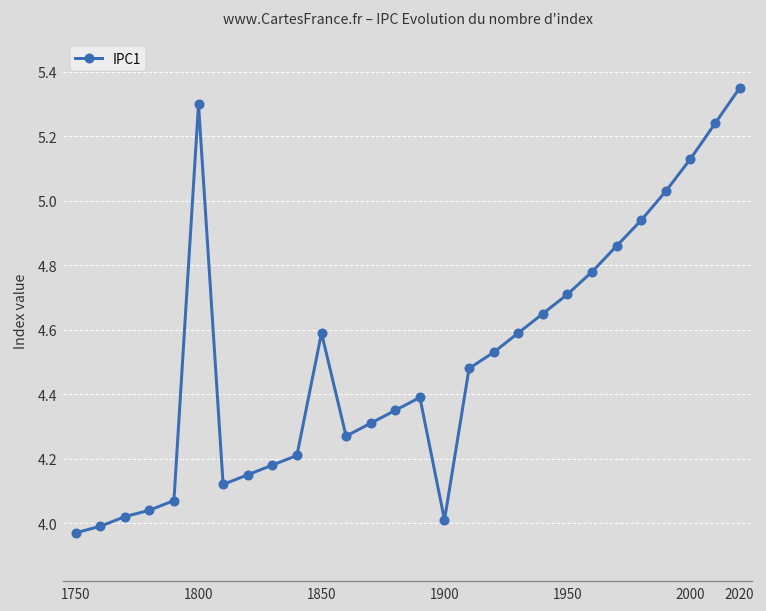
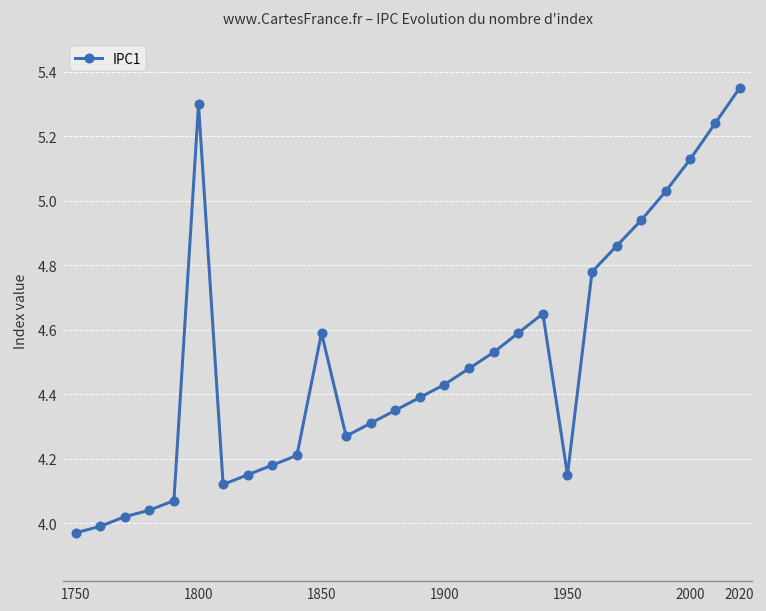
1900: 4.01 -> 4.43
1950: 4.71 -> 4.15
